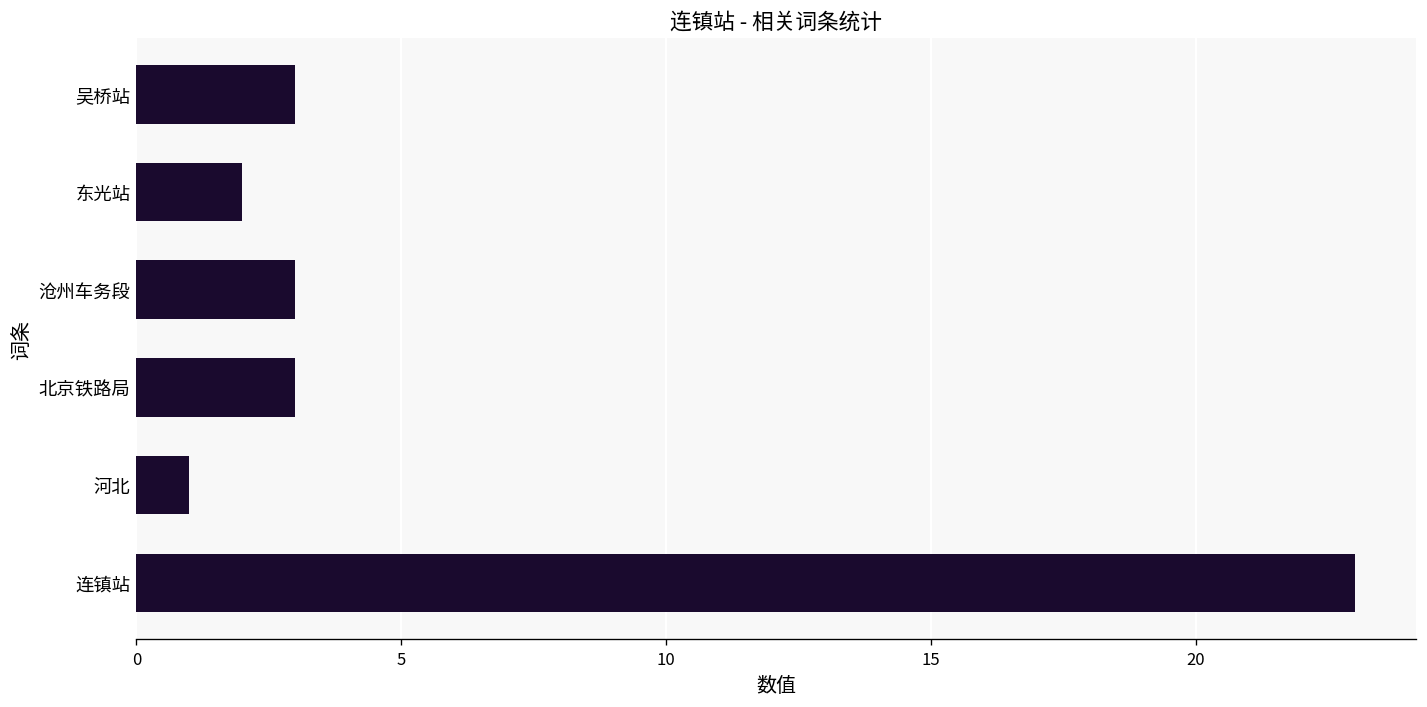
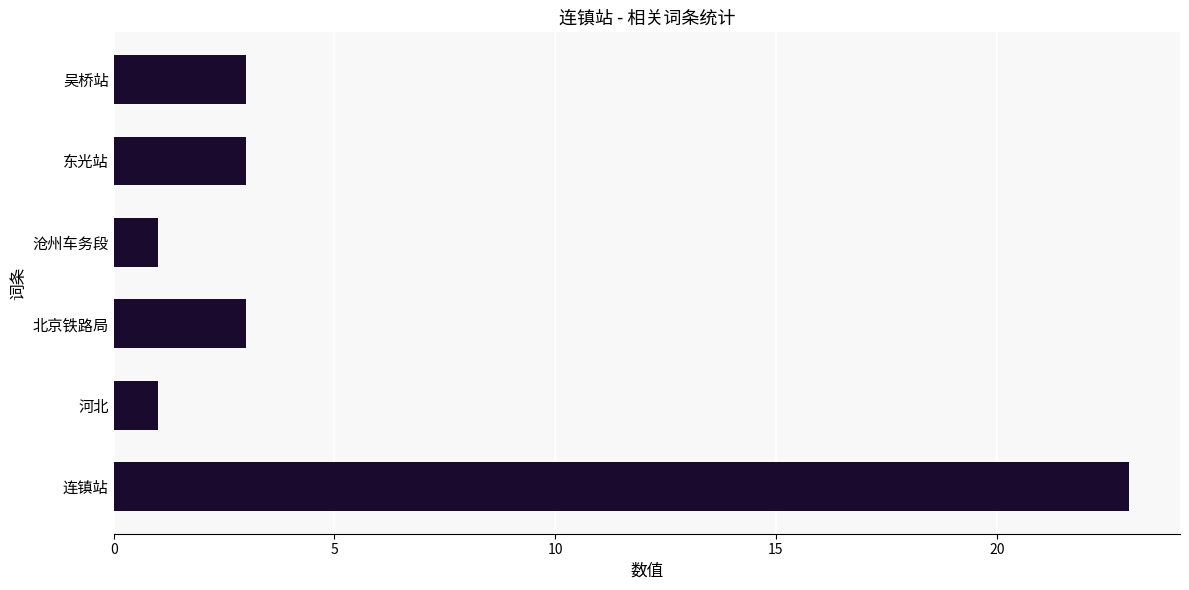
东光站: 2 -> 3
沧州车务段: 3 -> 1
